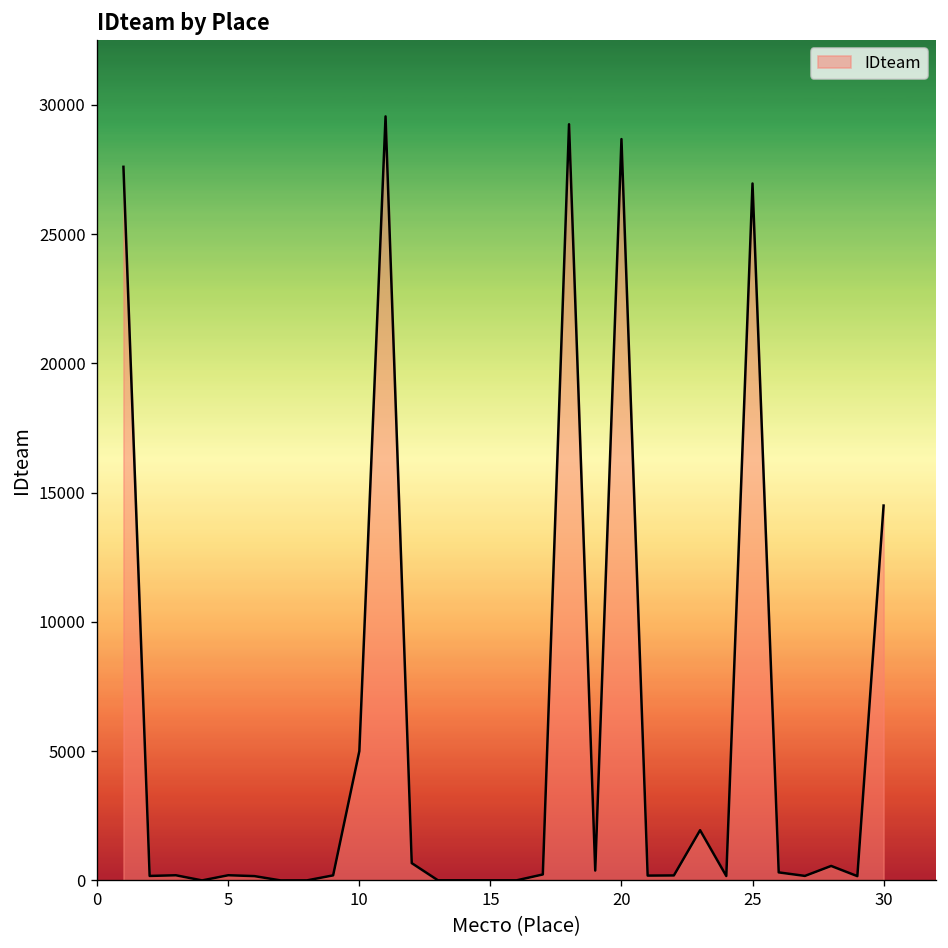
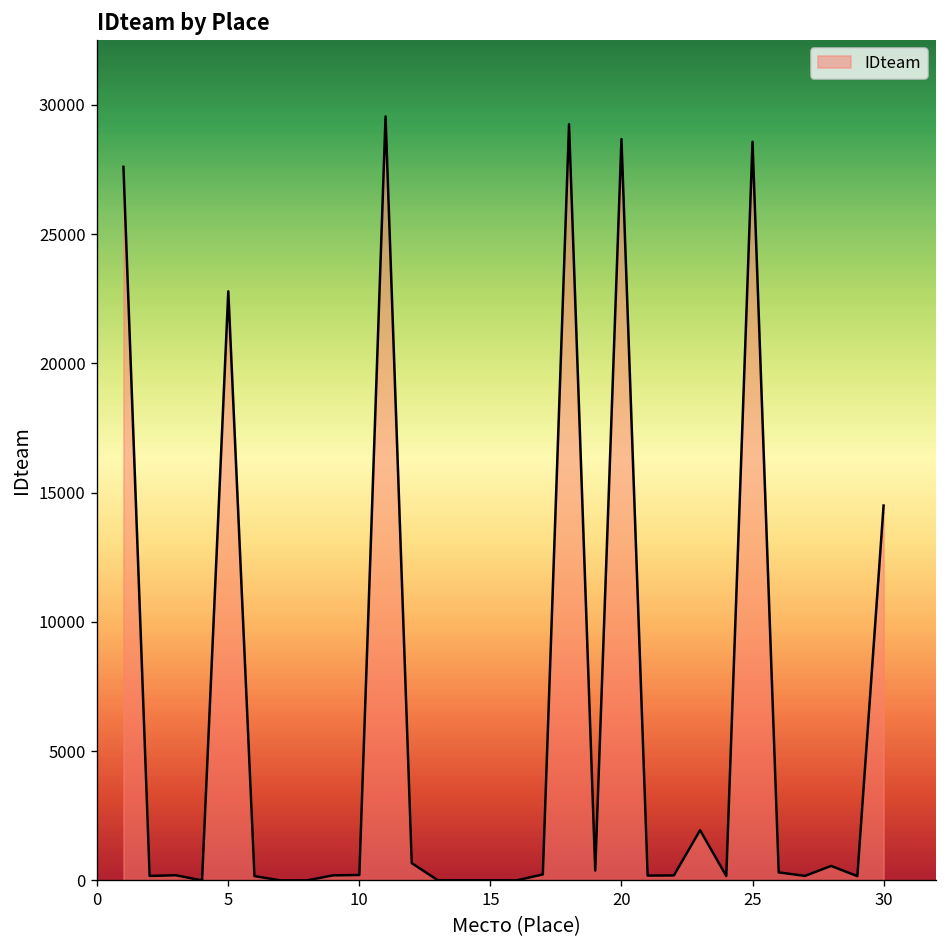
5: 200 -> 22800
10: 5000 -> 200
25: 27000 -> 28600
